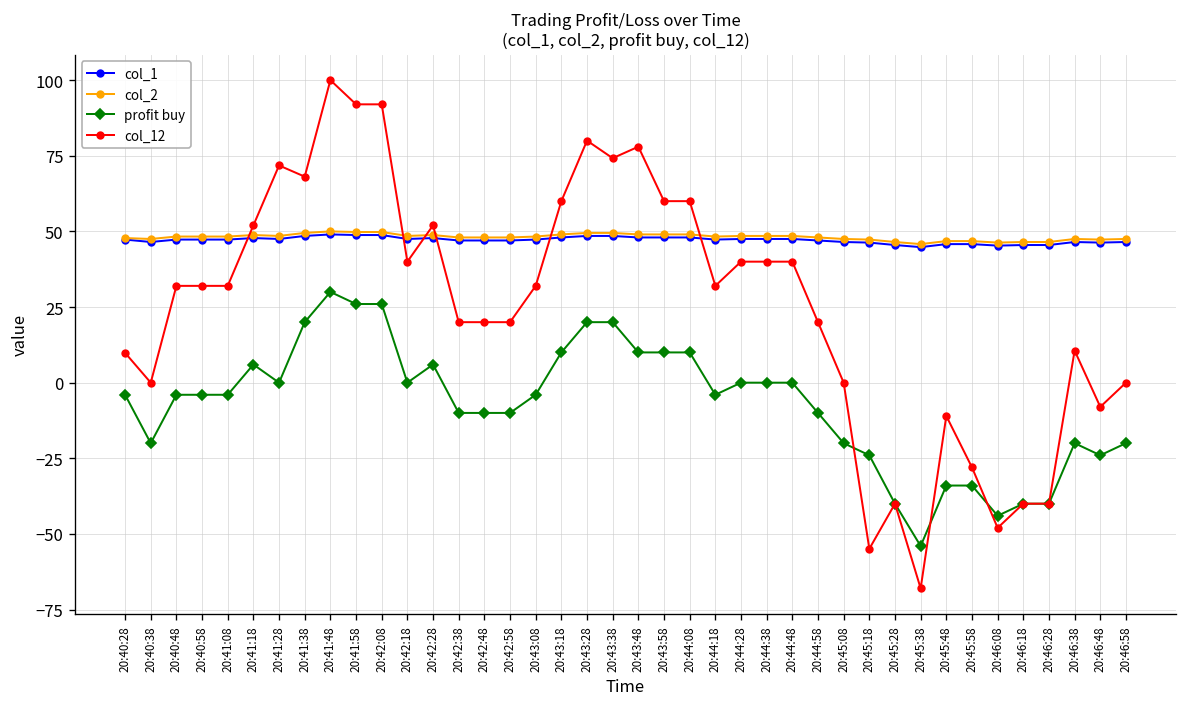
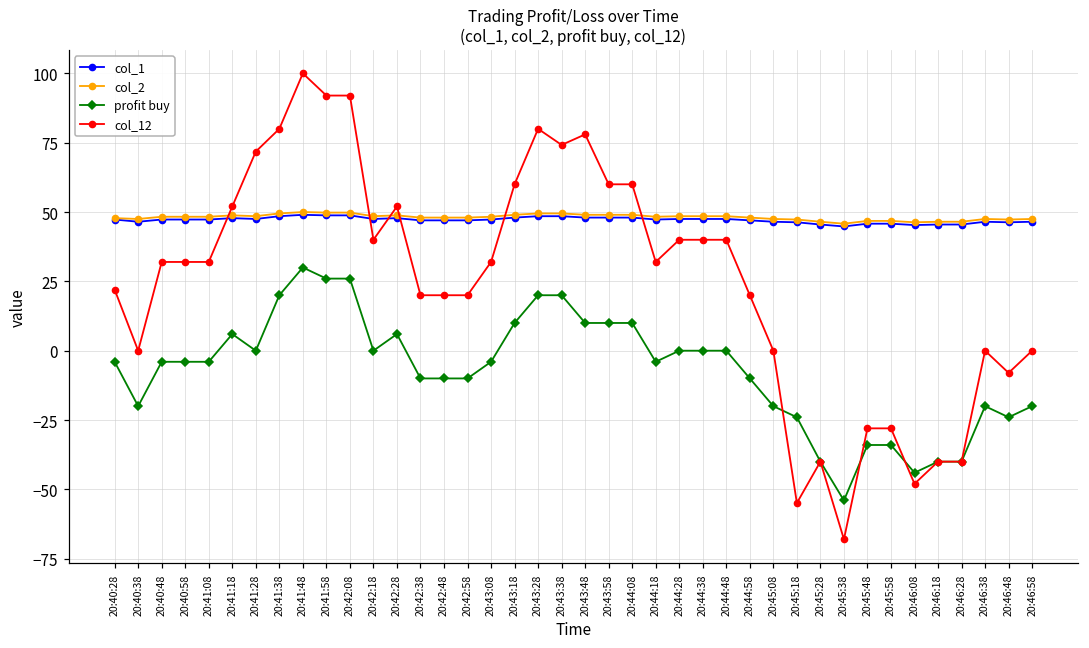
col_12, 20:40:28: 10 -> 22
col_12, 20:41:38: 68 -> 80
col_12, 20:45:48: -11 -> -28
col_12, 20:46:38: 11 -> 0
